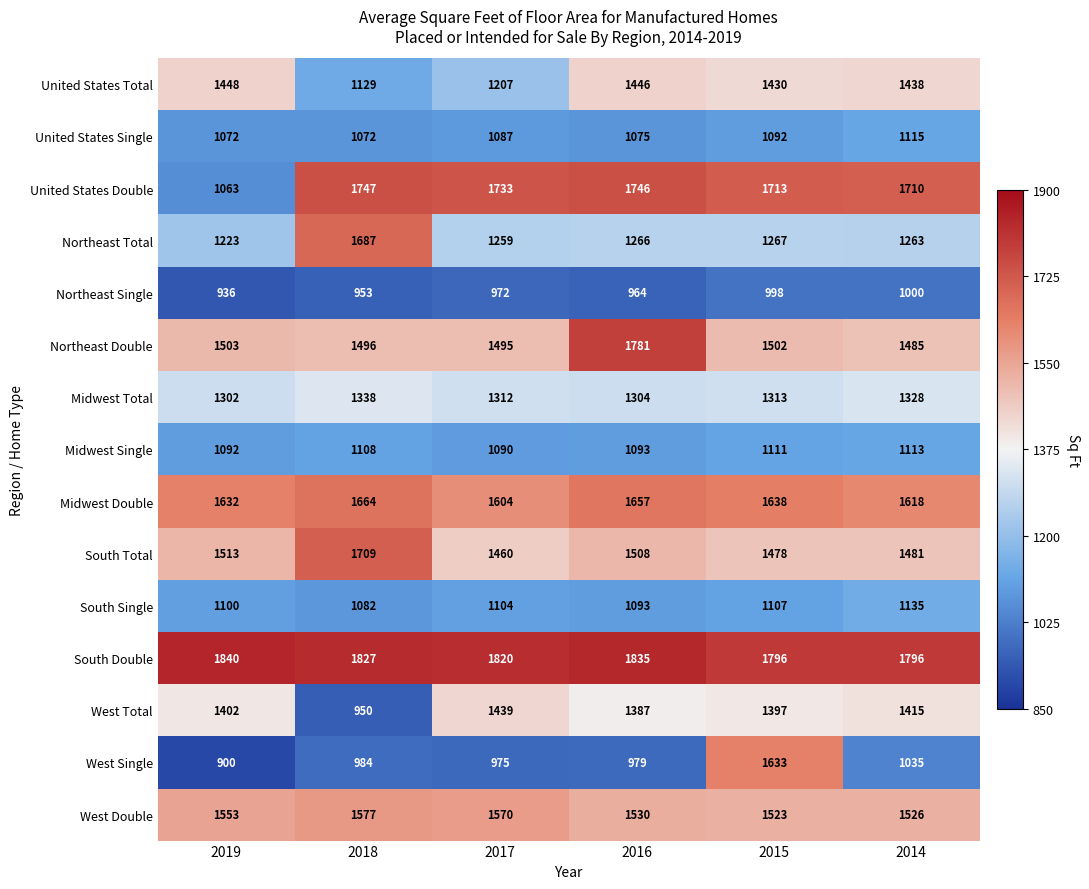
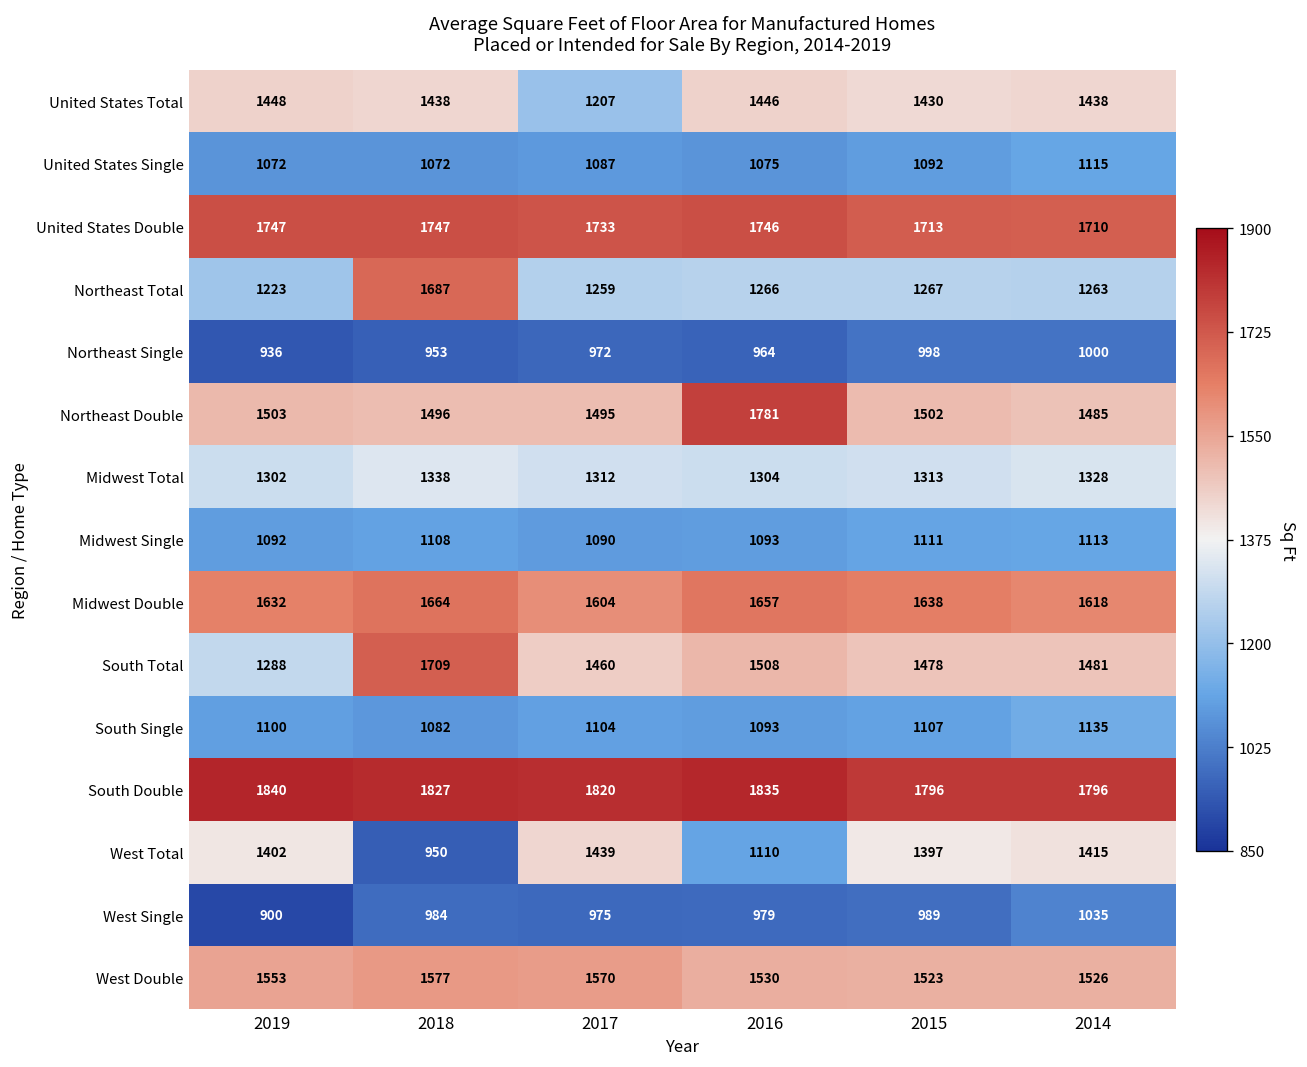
United States Total, 2018: 1129 -> 1438
United States Double, 2019: 1063 -> 1747
South Total, 2019: 1513 -> 1288
West Total, 2016: 1387 -> 1110
West Single, 2015: 1633 -> 989
